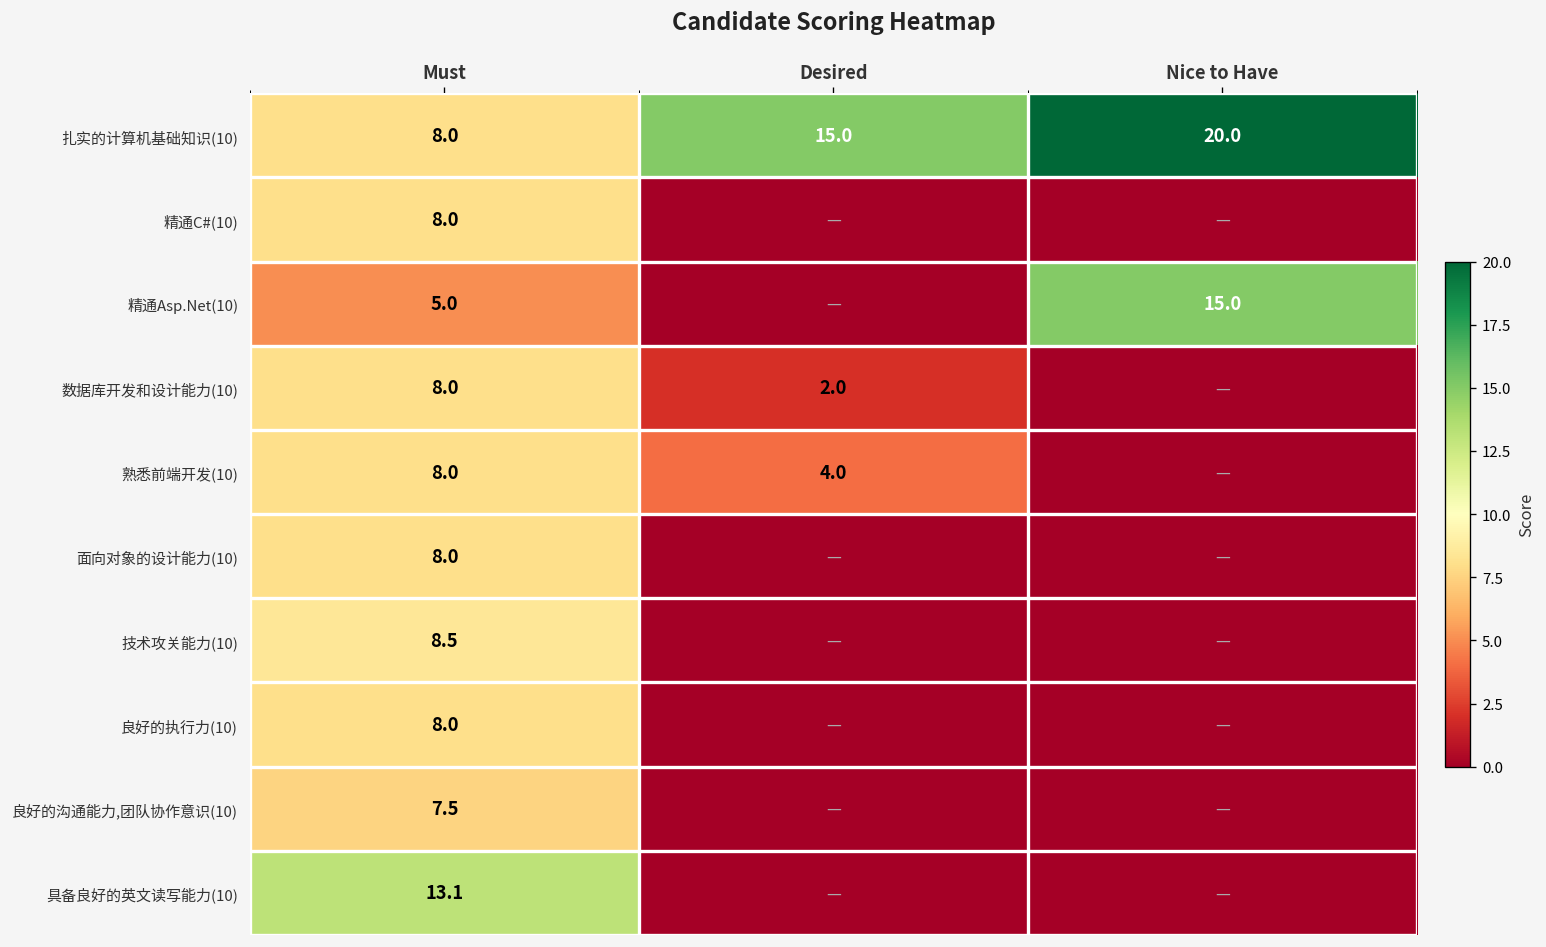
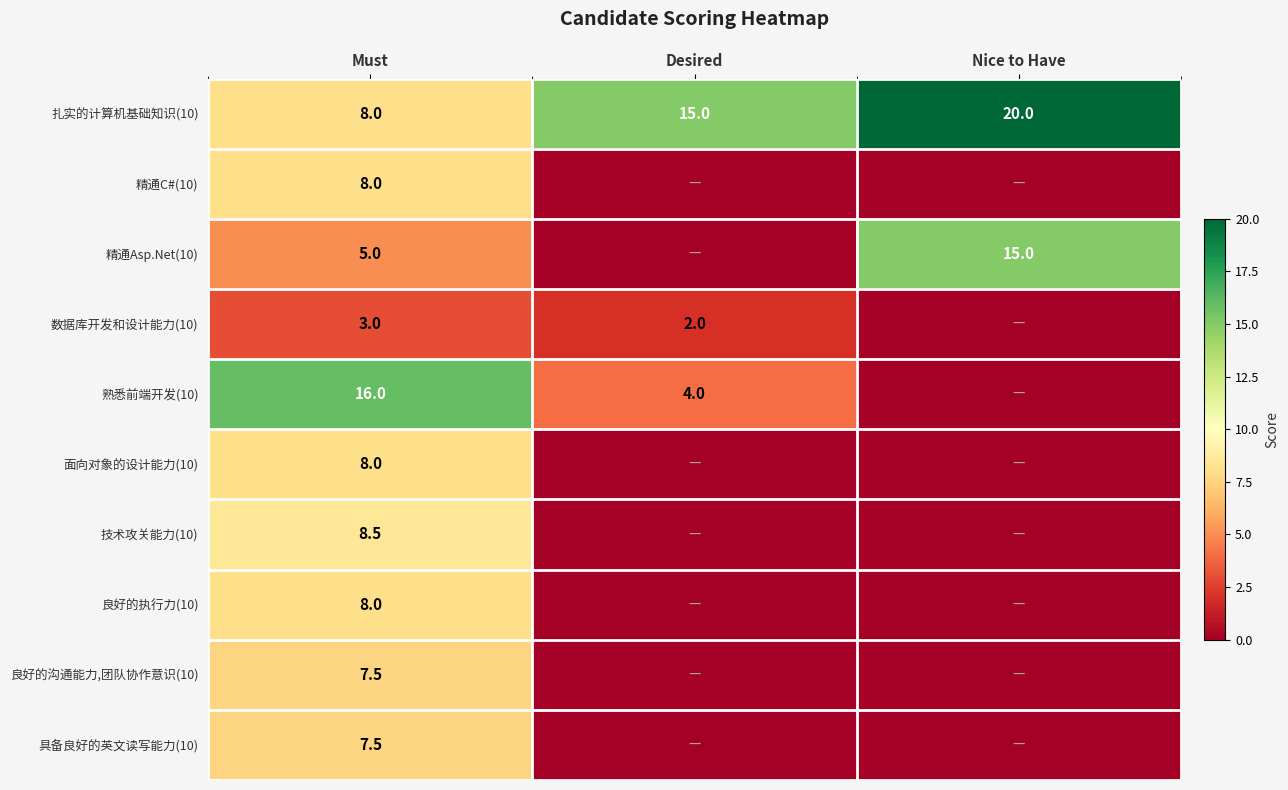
数据库开发和设计能力(10), Must: 8.0 -> 3.0
熟悉前端开发(10), Must: 8.0 -> 16.0
具备良好的英文读写能力(10), Must: 13.1 -> 7.5
